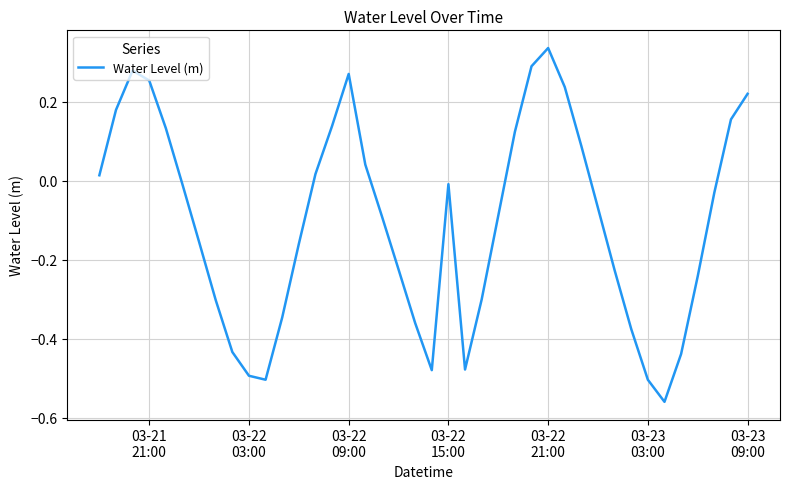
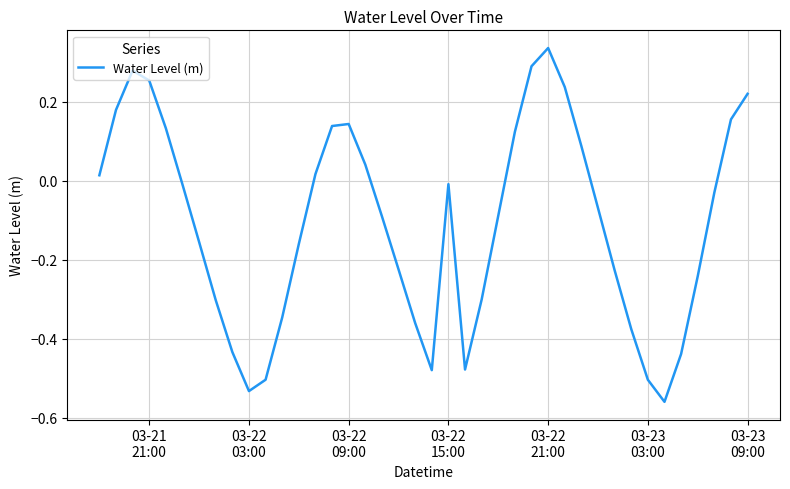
03-22 03:00: -0.49 -> -0.53
03-22 09:00: 0.27 -> 0.14
